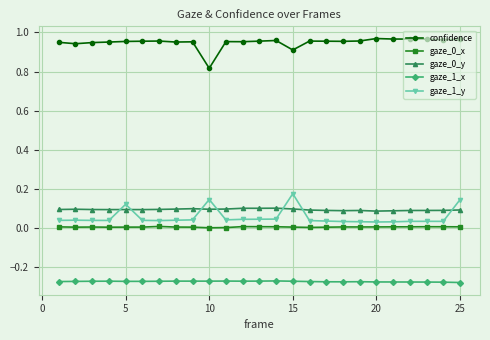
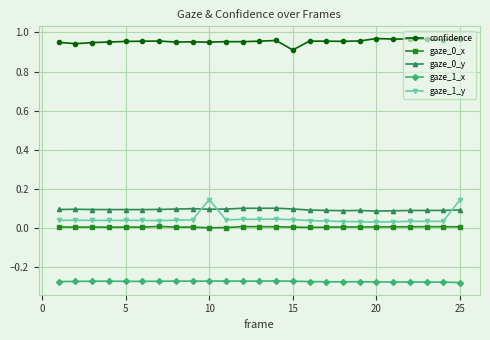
gaze_1_y, 5: 0.12 -> 0.04
confidence, 10: 0.82 -> 0.95
gaze_1_y, 15: 0.18 -> 0.04
